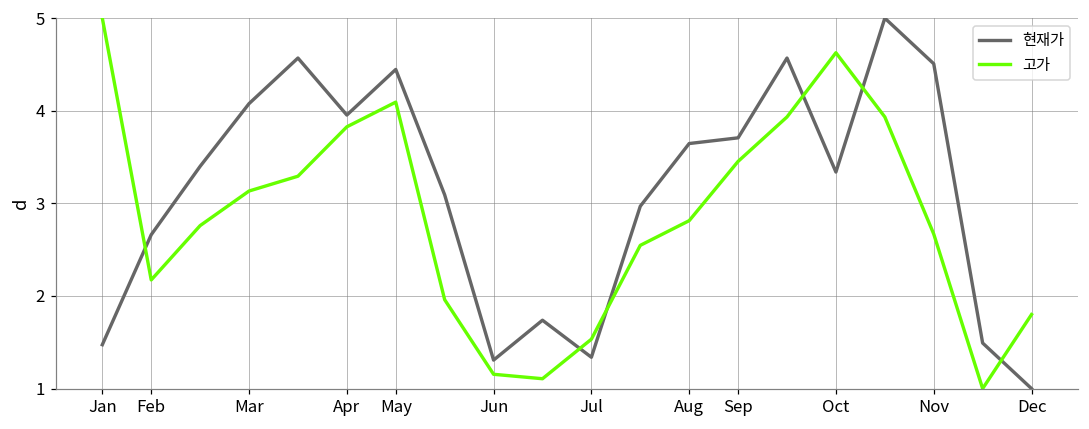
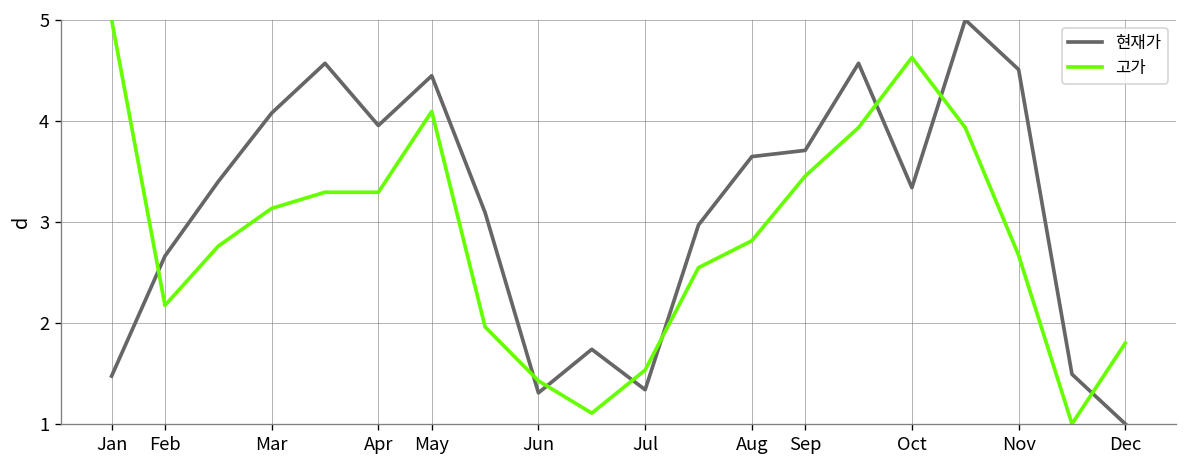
고가, Apr: 3.8 -> 3.3
고가, Jun: 1.2 -> 1.4
